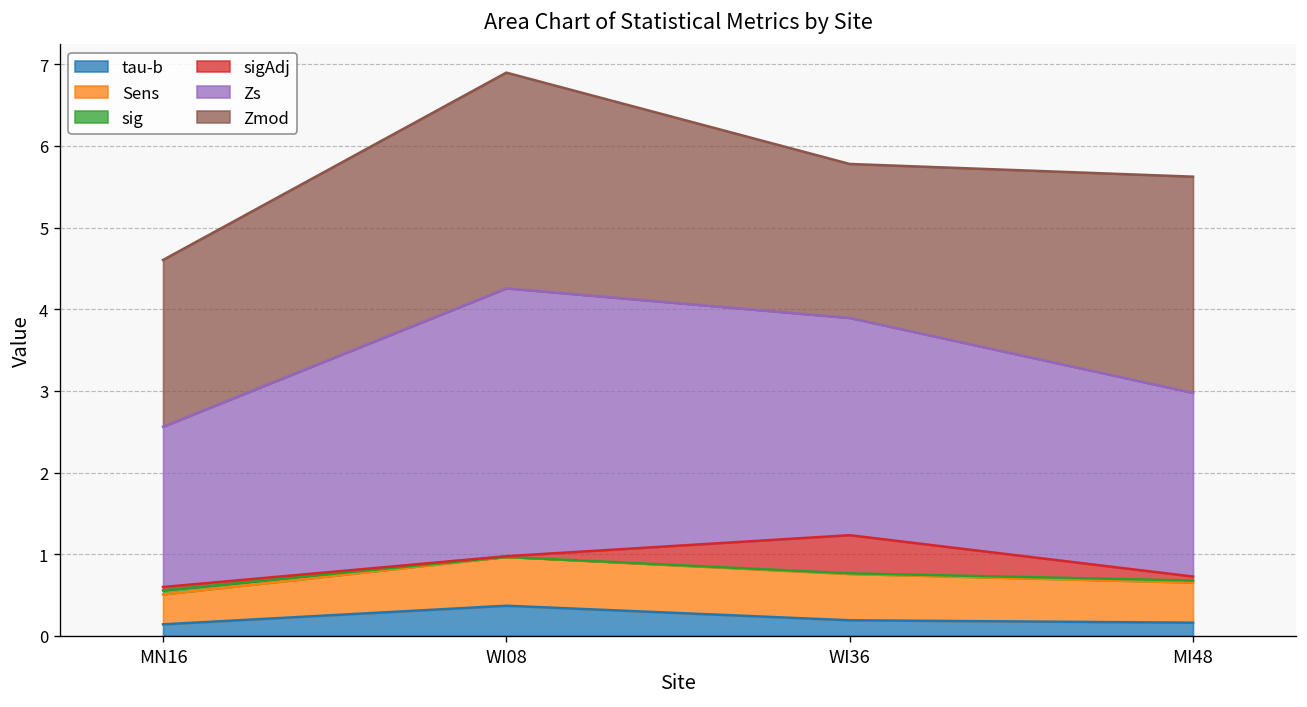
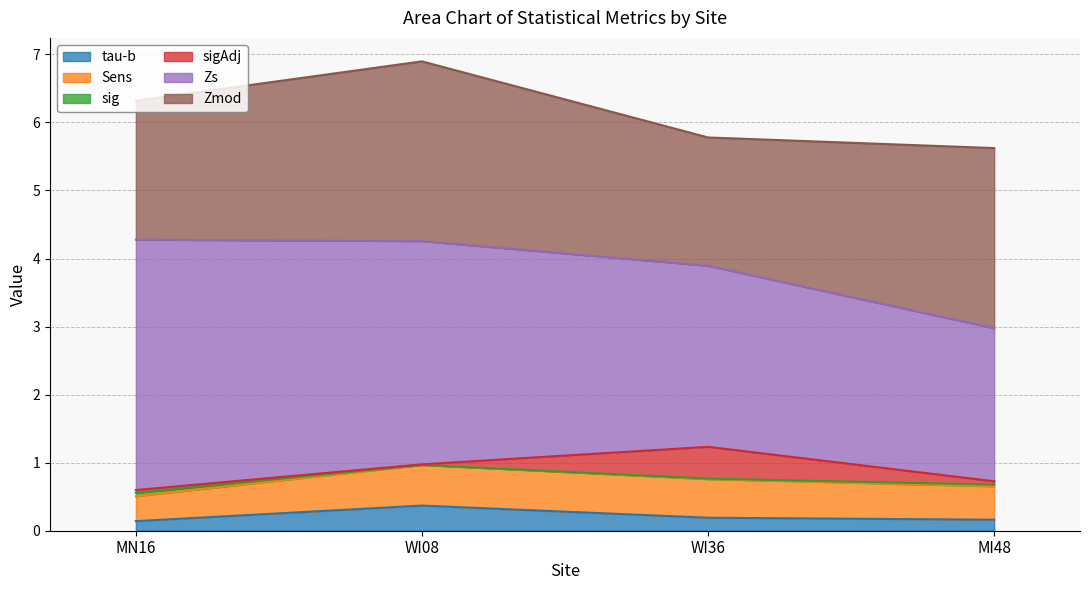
Zs, MN16: 2.0 -> 3.7
